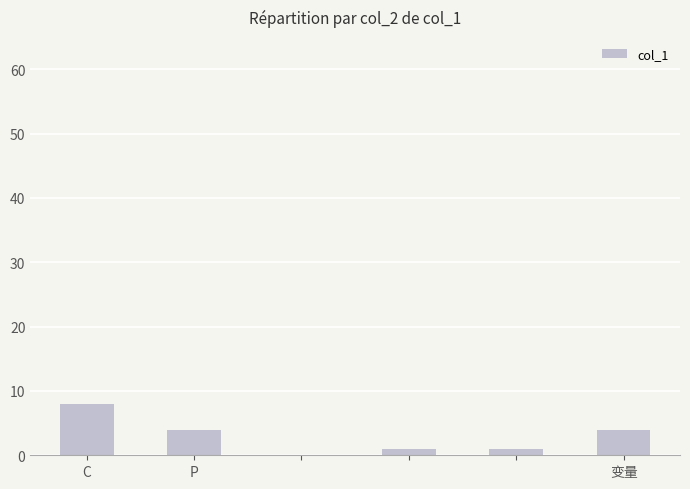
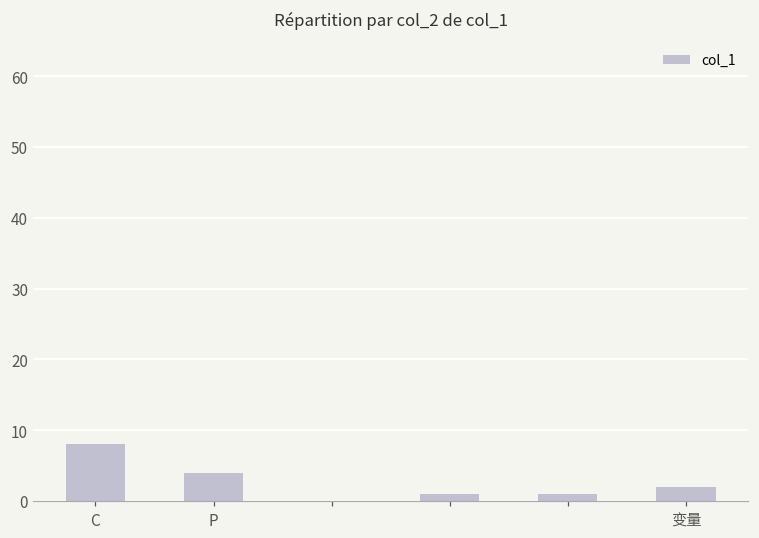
变量: 4 -> 2
